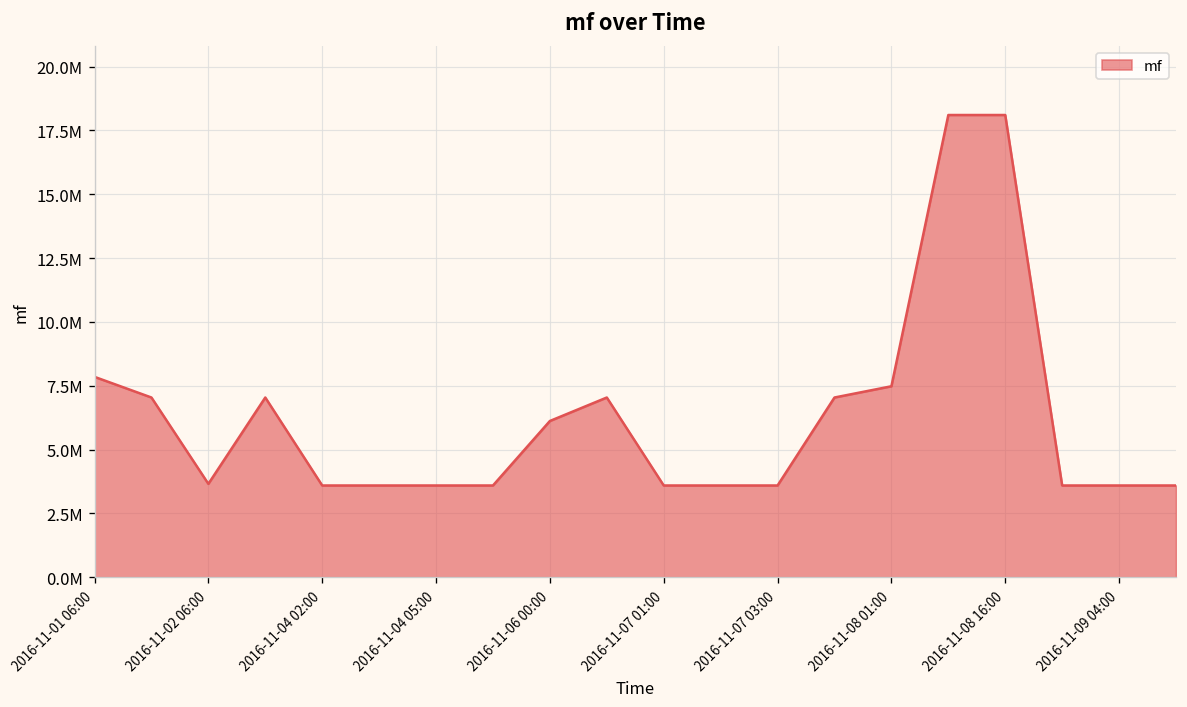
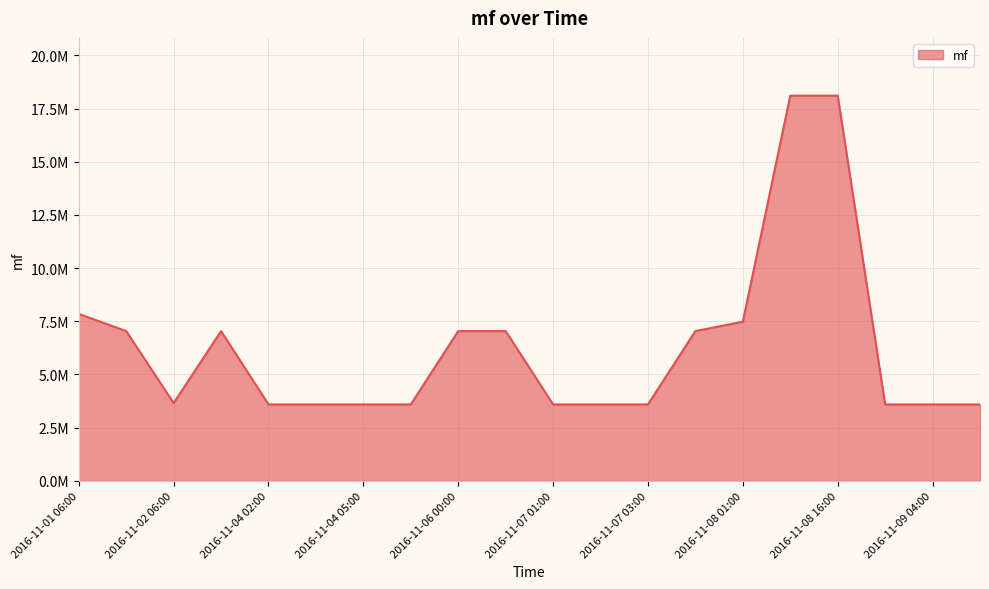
2016-11-06 00:00: 6100000 -> 7000000
